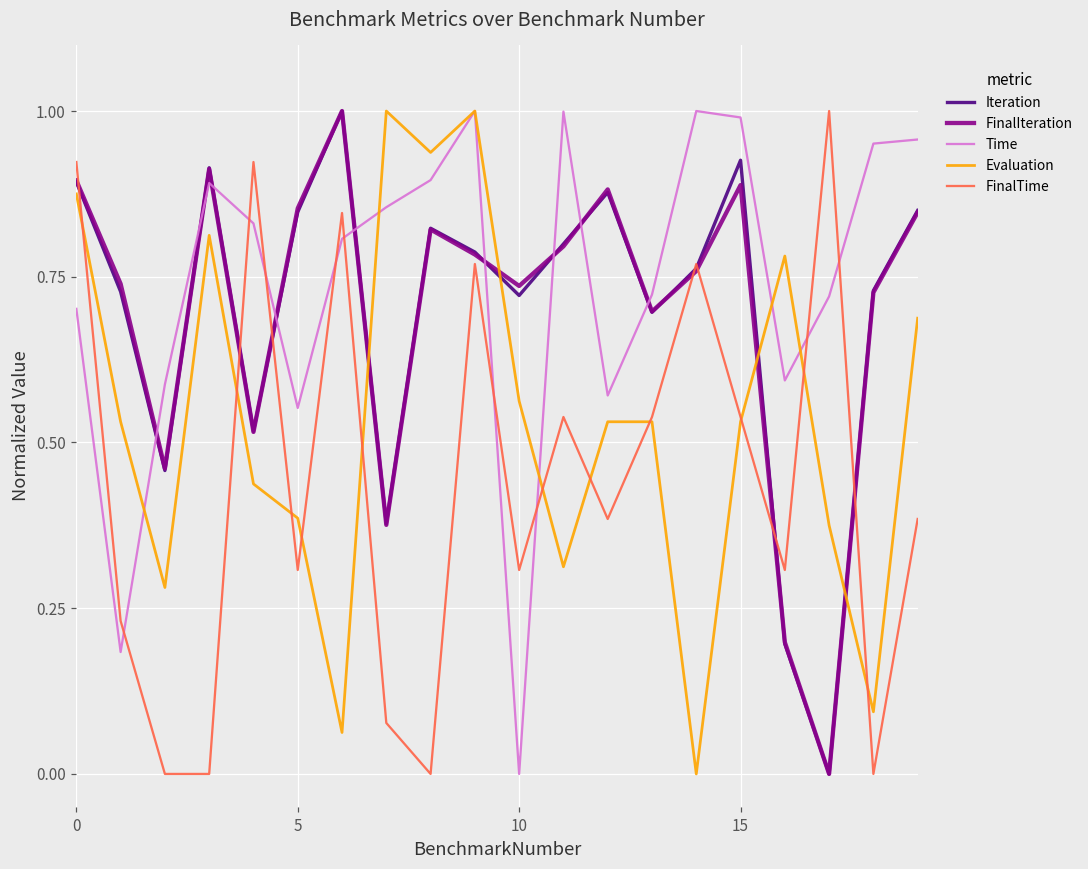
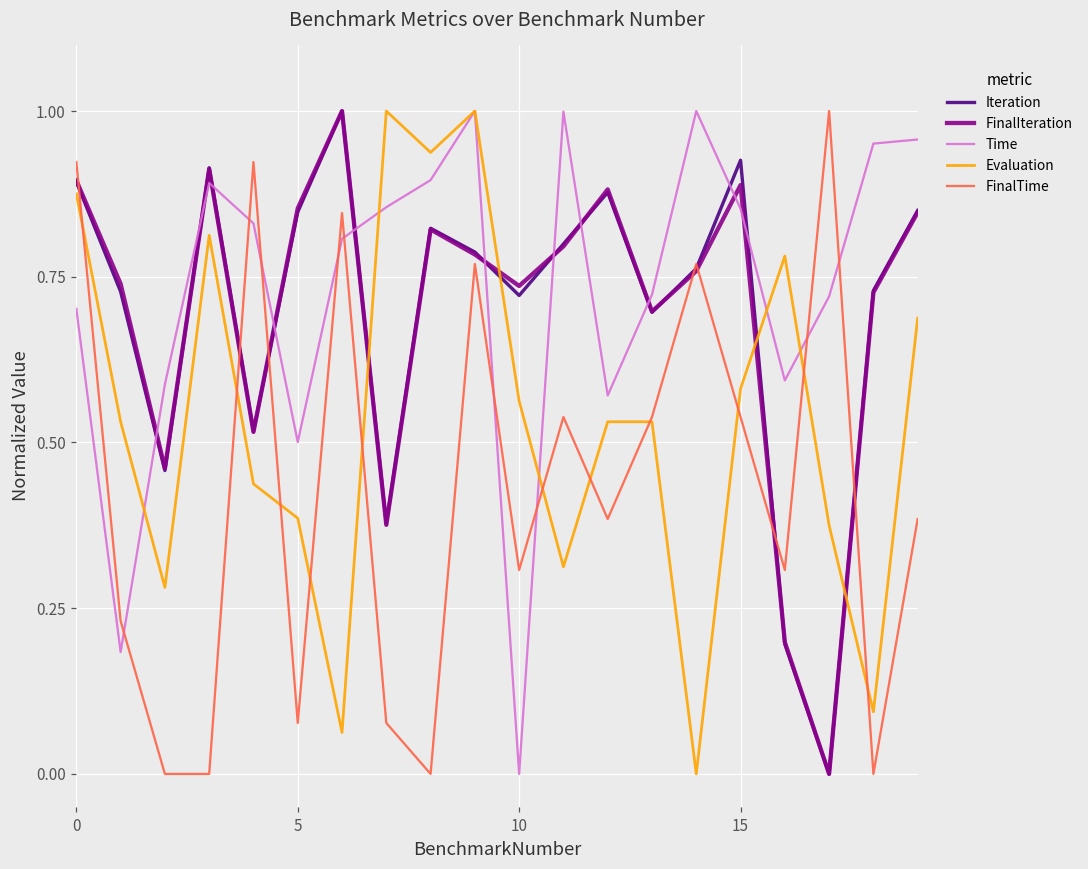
Time, 5: 0.55 -> 0.50
FinalTime, 5: 0.31 -> 0.08
Time, 15: 0.99 -> 0.85
Evaluation, 15: 0.53 -> 0.58
